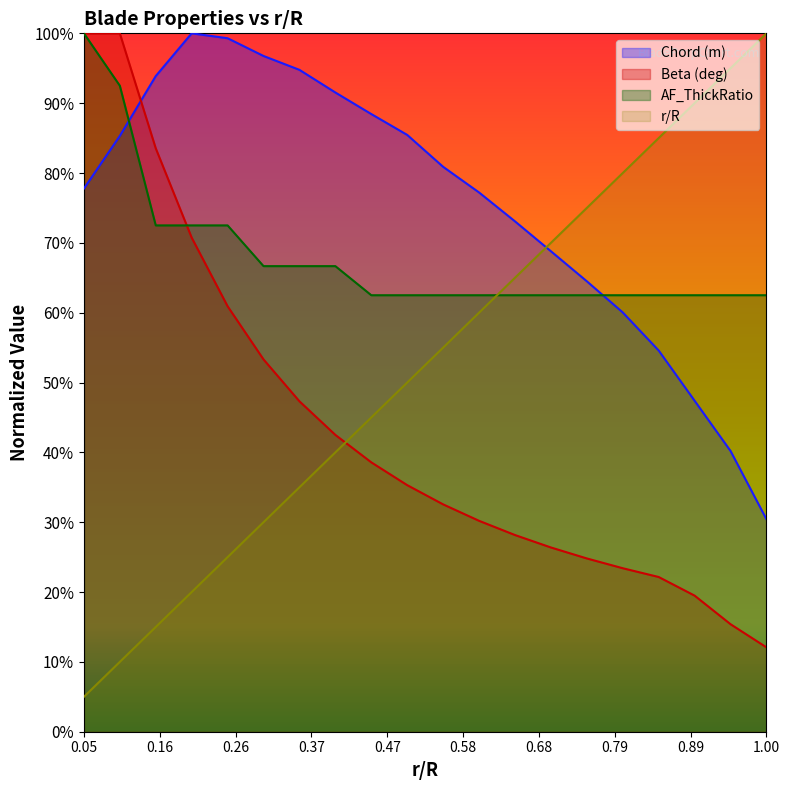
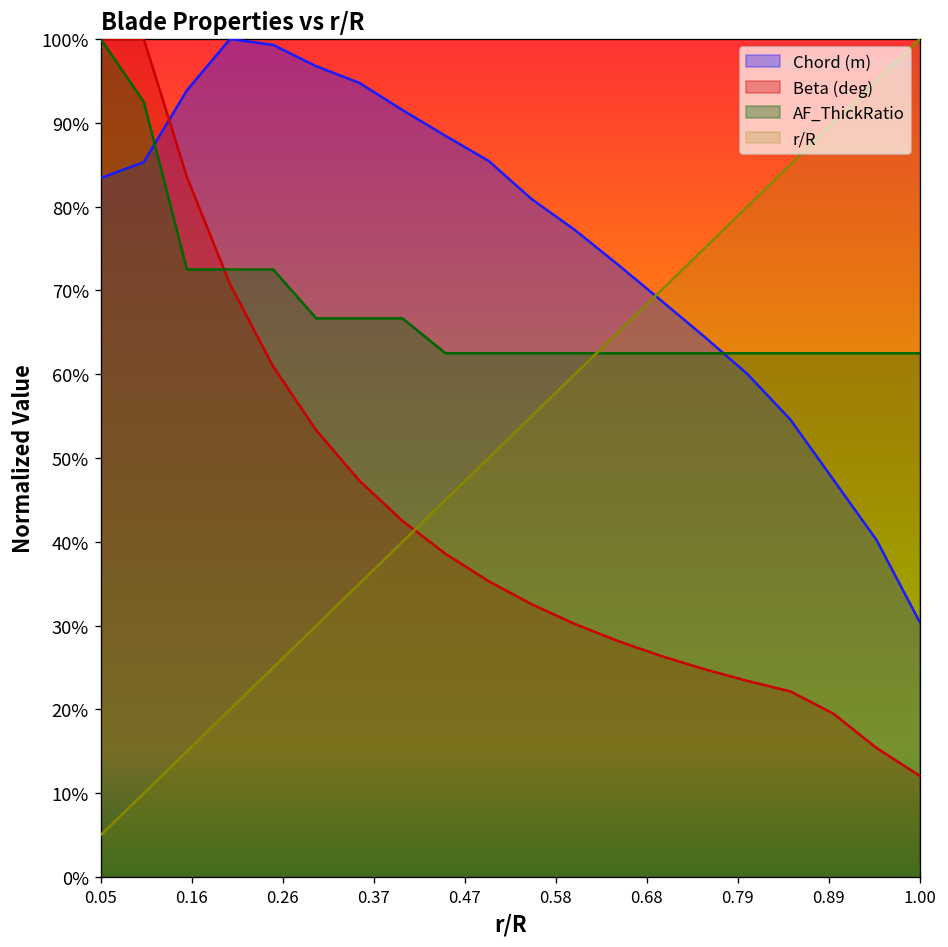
Chord (m), 0.05: 78% -> 83%
